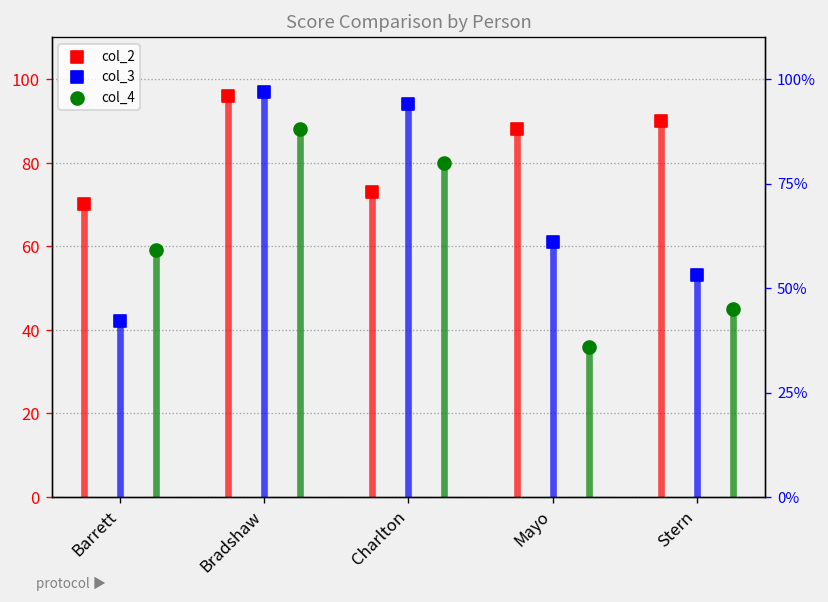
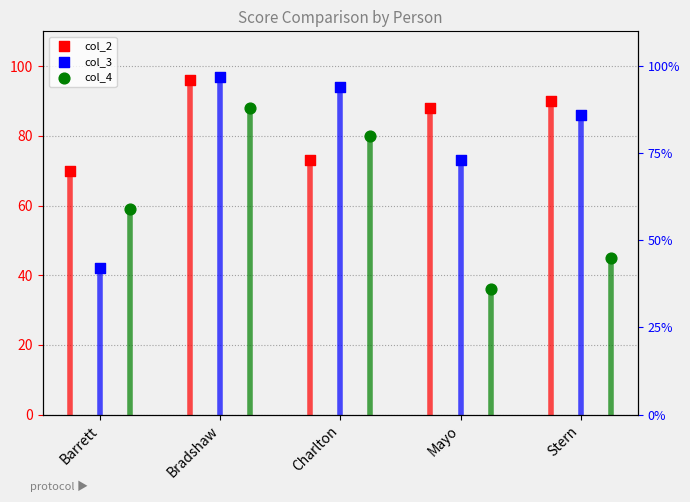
col_3, Mayo: 61 -> 73
col_3, Stern: 53 -> 86
